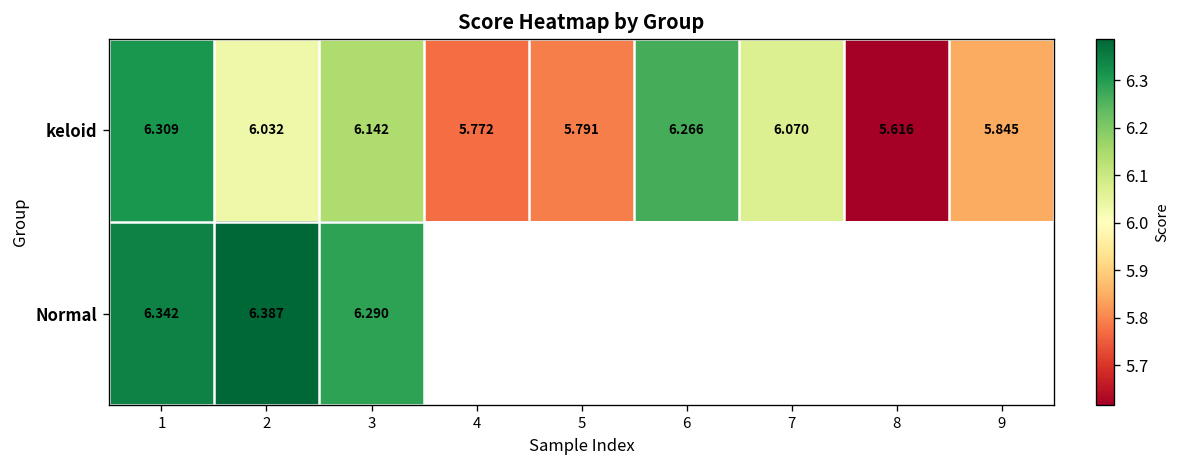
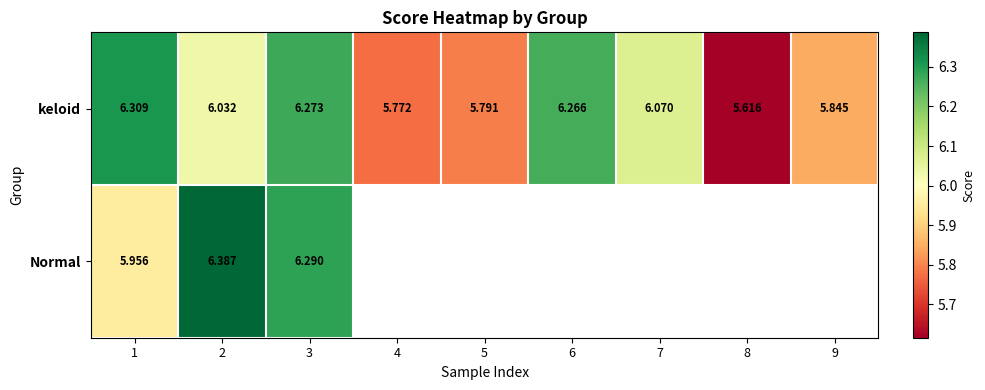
keloid, 3: 6.142 -> 6.273
Normal, 1: 6.342 -> 5.956
